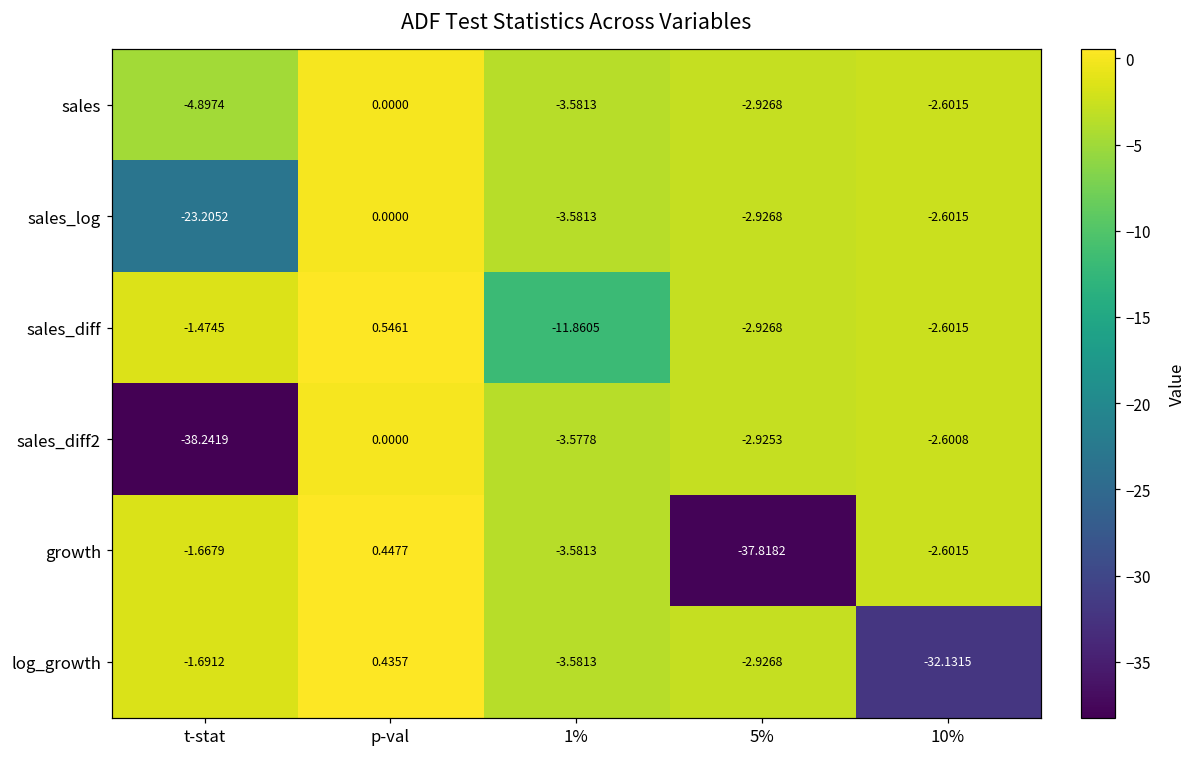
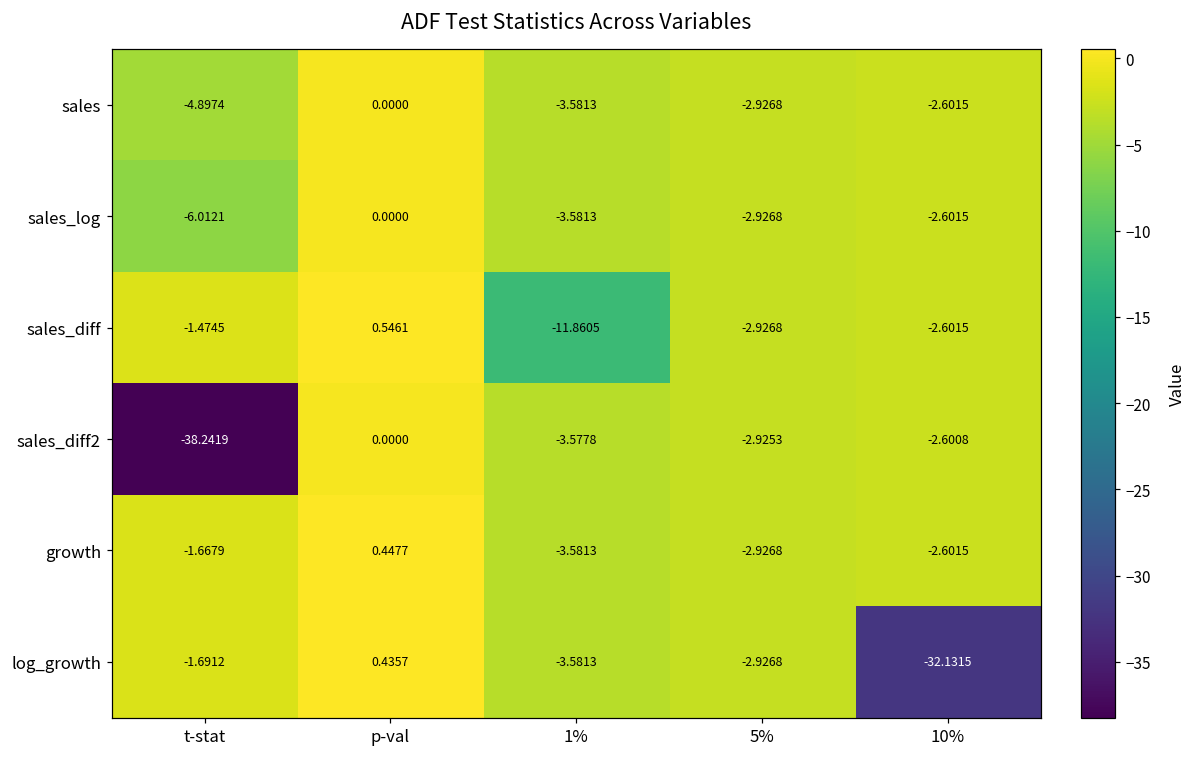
sales_log, t-stat: -23.2052 -> -6.0121
growth, 5%: -37.8182 -> -2.9268
